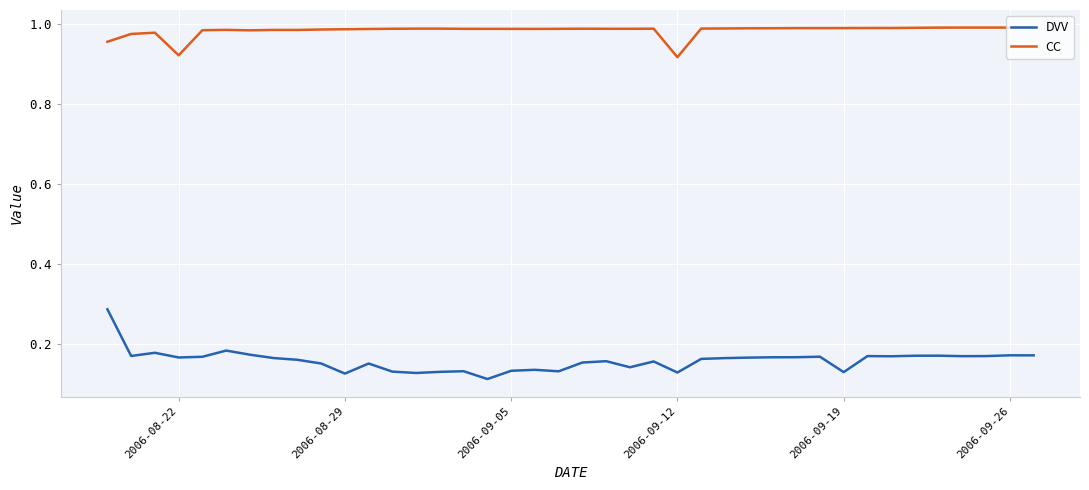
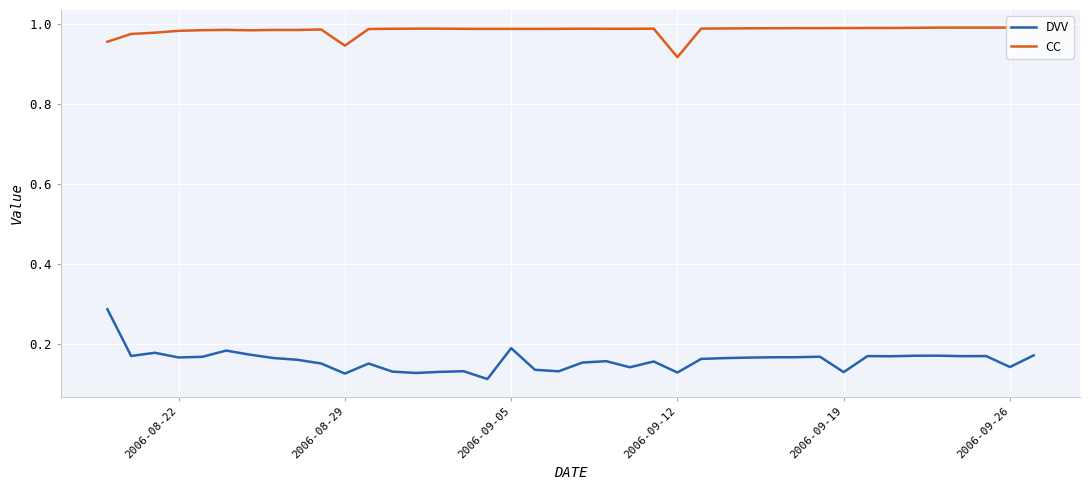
CC, 2006-08-22: 0.92 -> 0.98
CC, 2006-08-29: 0.99 -> 0.95
DVV, 2006-09-05: 0.13 -> 0.19
DVV, 2006-09-26: 0.17 -> 0.14
